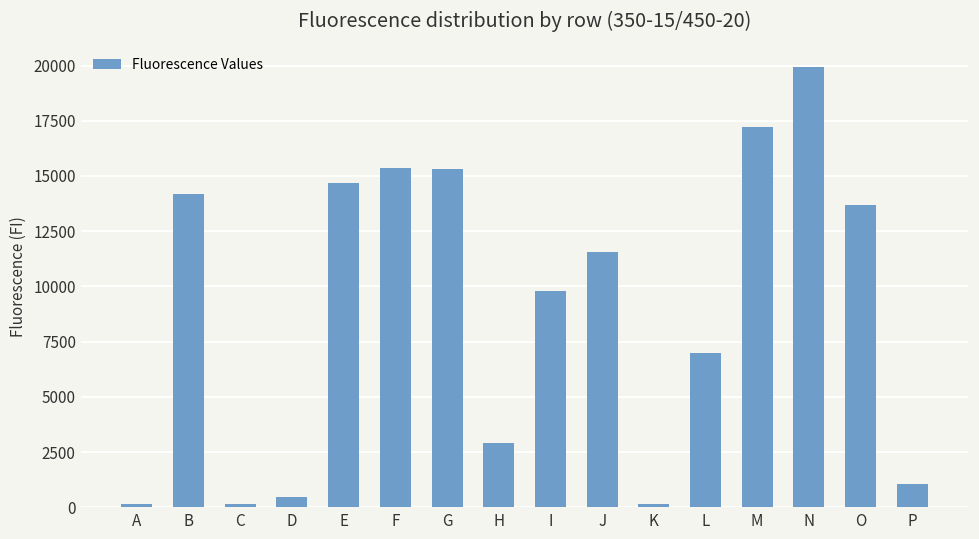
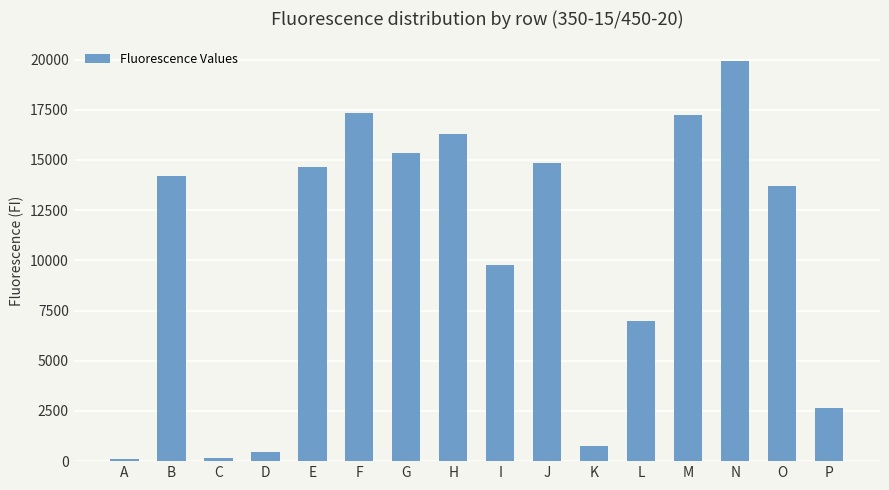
F: 15400 -> 17300
H: 2900 -> 16300
J: 11600 -> 14900
K: 100 -> 800
P: 1000 -> 2600
